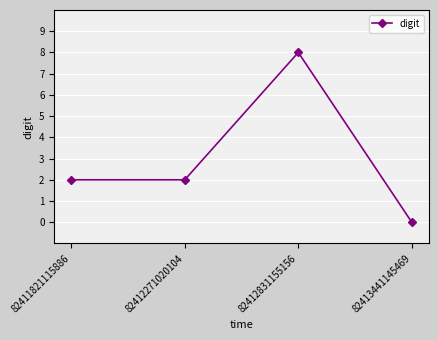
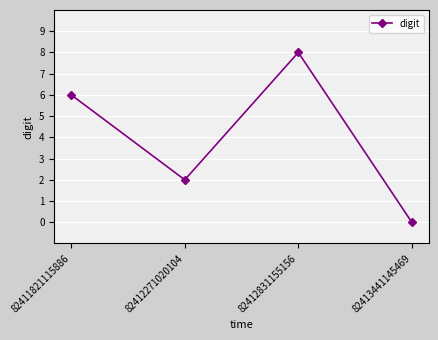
82411821115886: 2 -> 6
